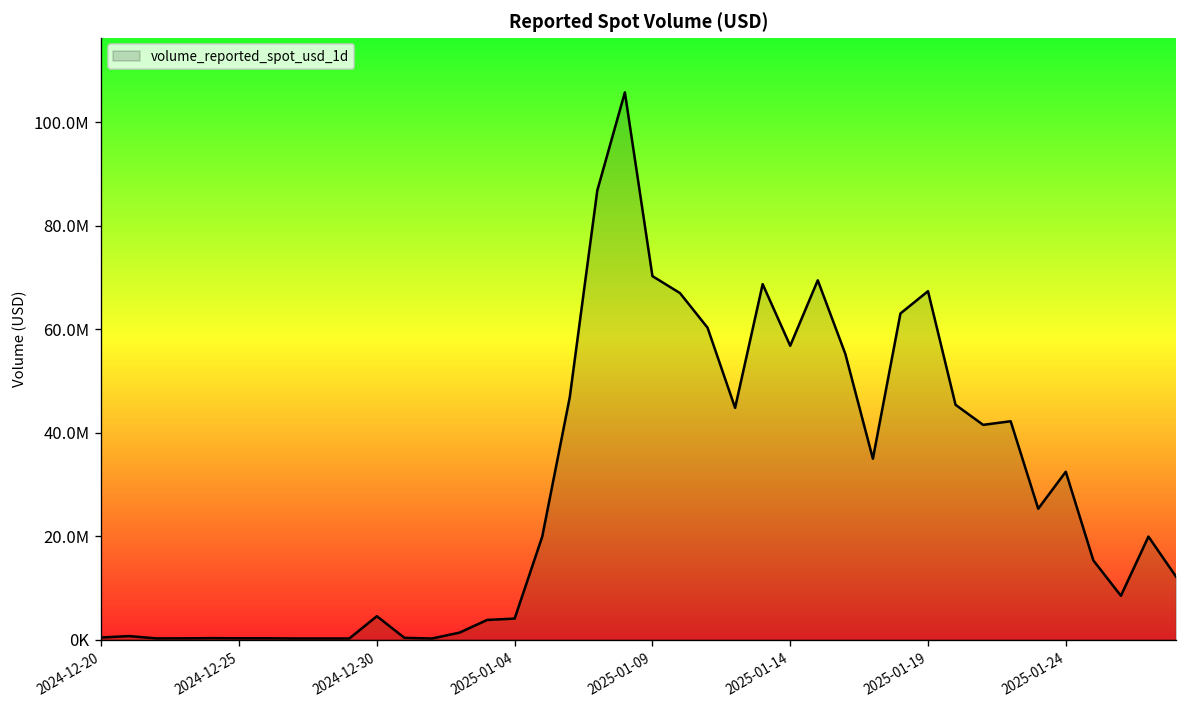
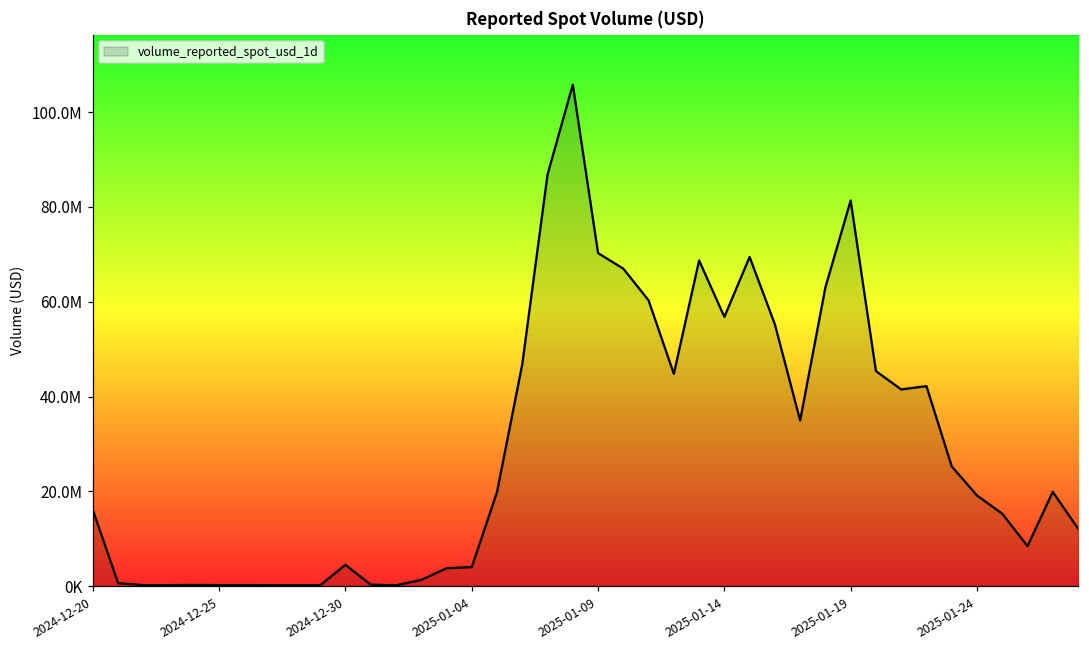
2024-12-20: 0 -> 16000000
2025-01-19: 67000000 -> 81000000
2025-01-24: 32000000 -> 19000000
